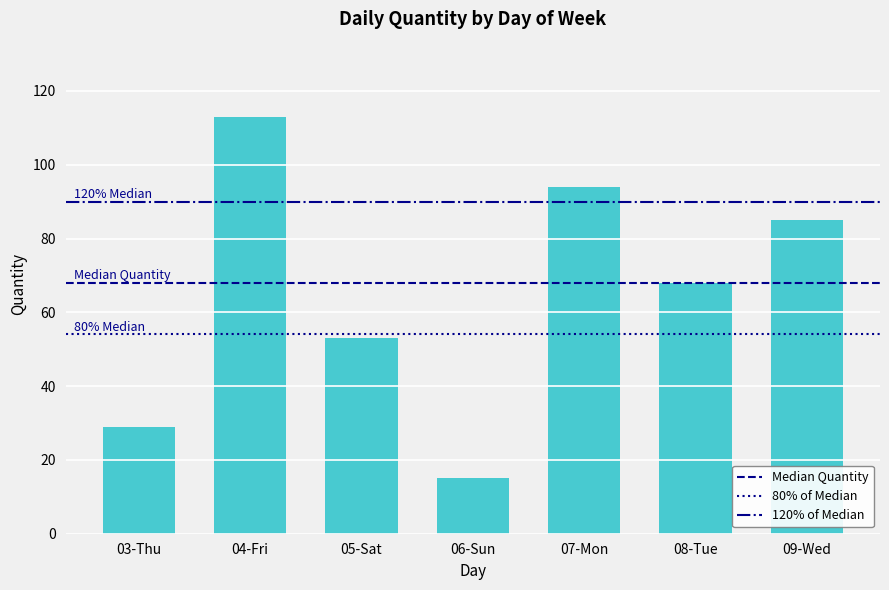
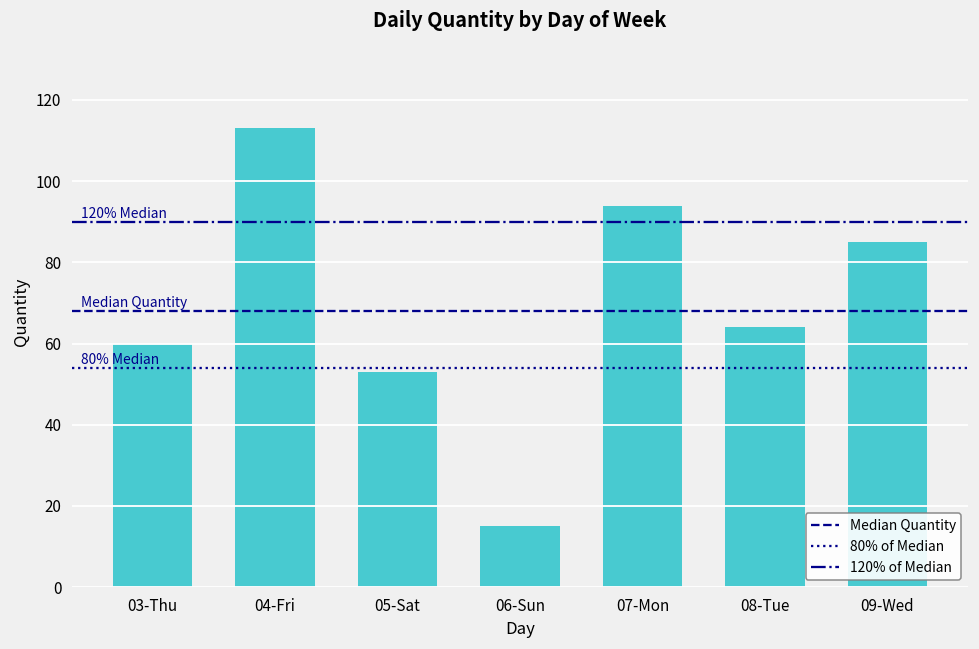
03-Thu: 29 -> 60
08-Tue: 68 -> 64
